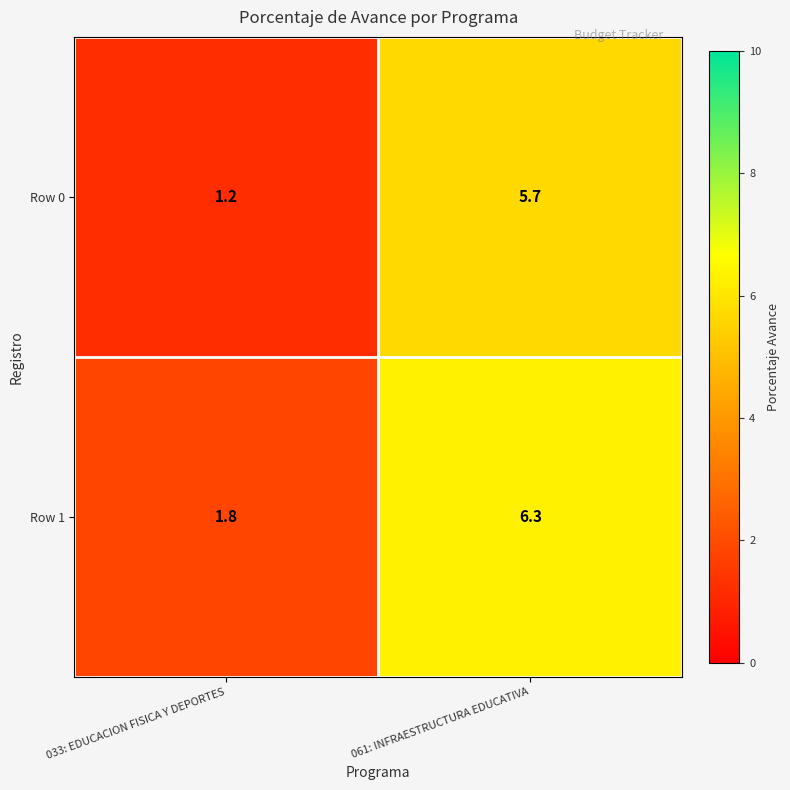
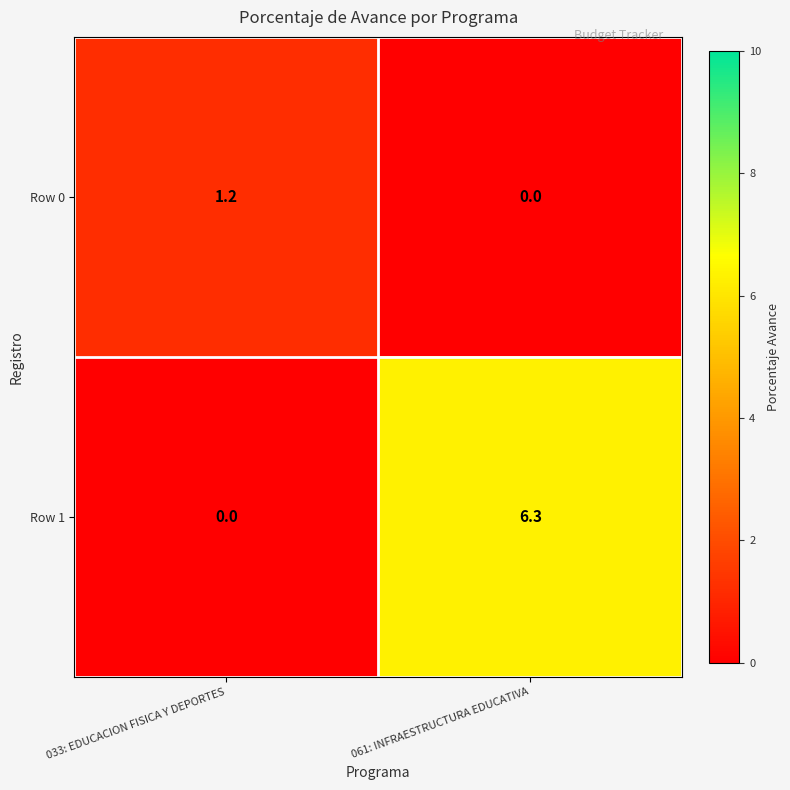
Row 0, 061: INFRAESTRUCTURA EDUCATIVA: 5.7 -> 0.0
Row 1, 033: EDUCACION FISICA Y DEPORTES: 1.8 -> 0.0
